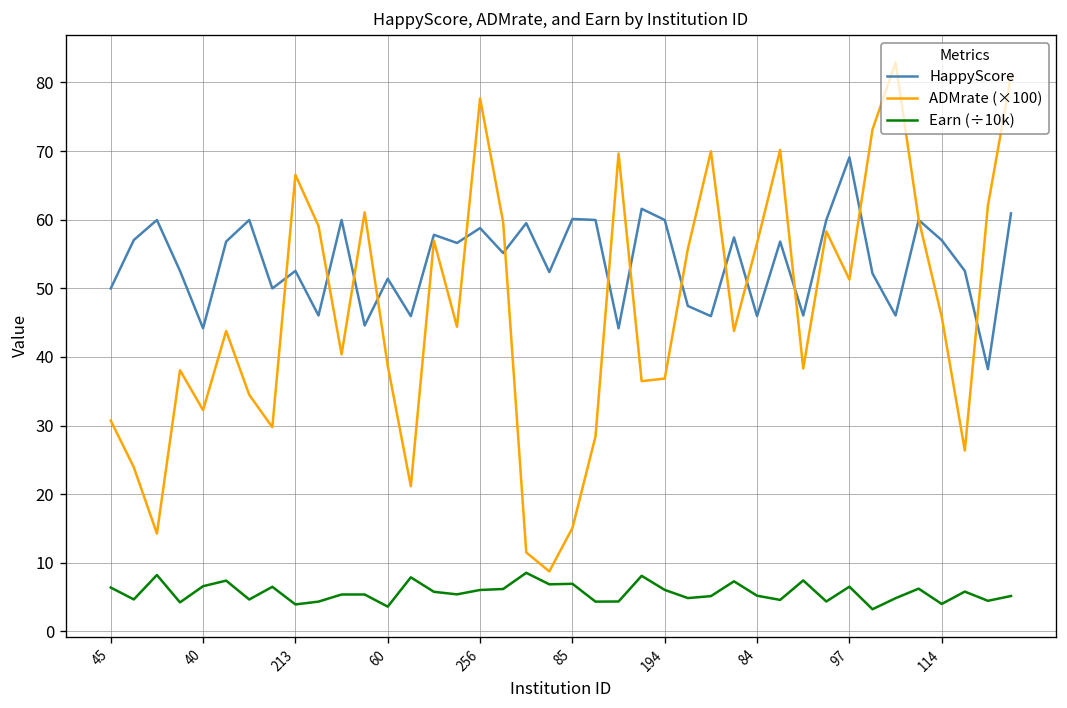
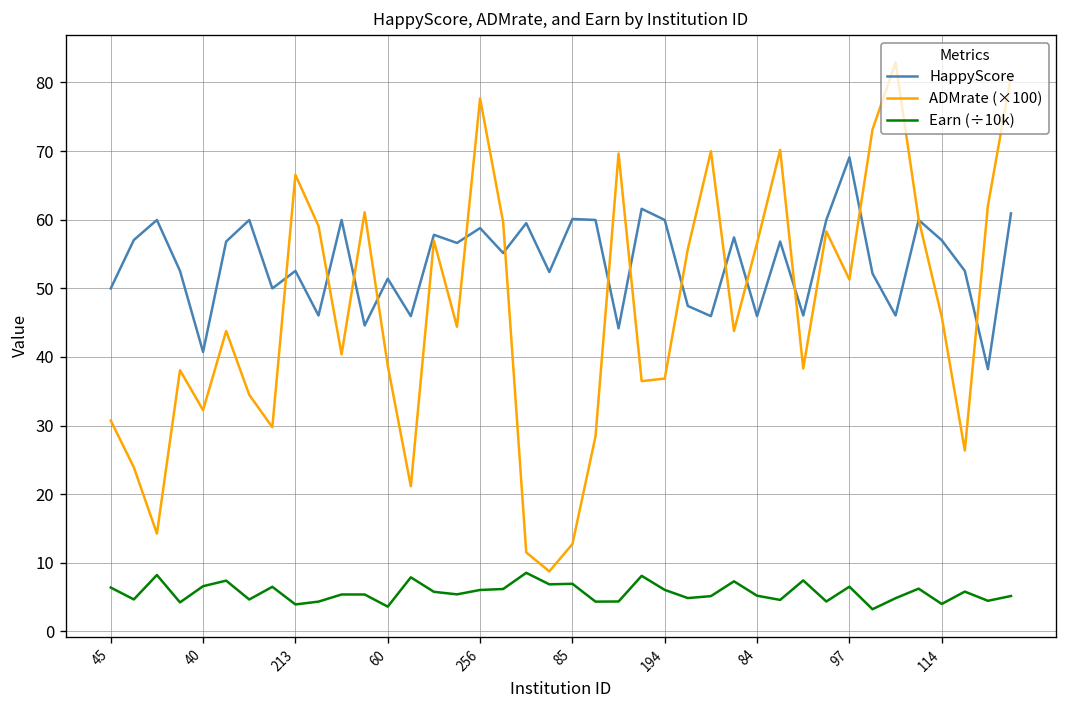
HappyScore, 40: 44 -> 41
ADMrate (×100), 85: 15 -> 13
